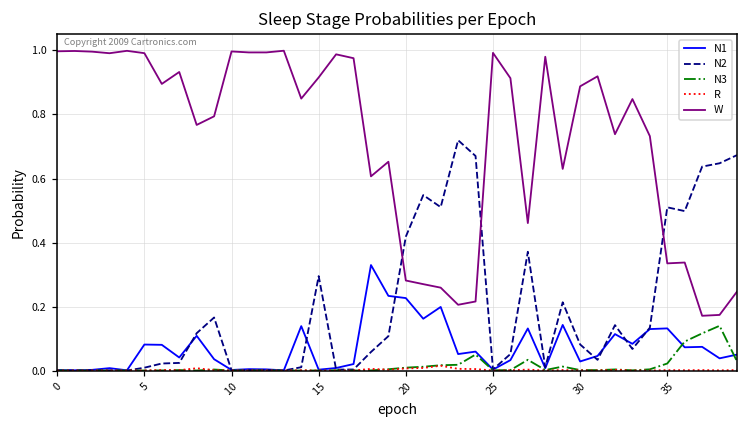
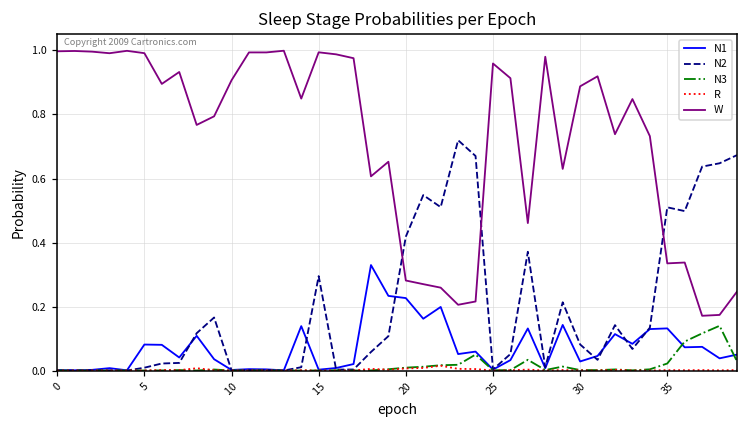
W, 10: 1.00 -> 0.91
W, 15: 0.92 -> 0.99
W, 25: 0.99 -> 0.96
